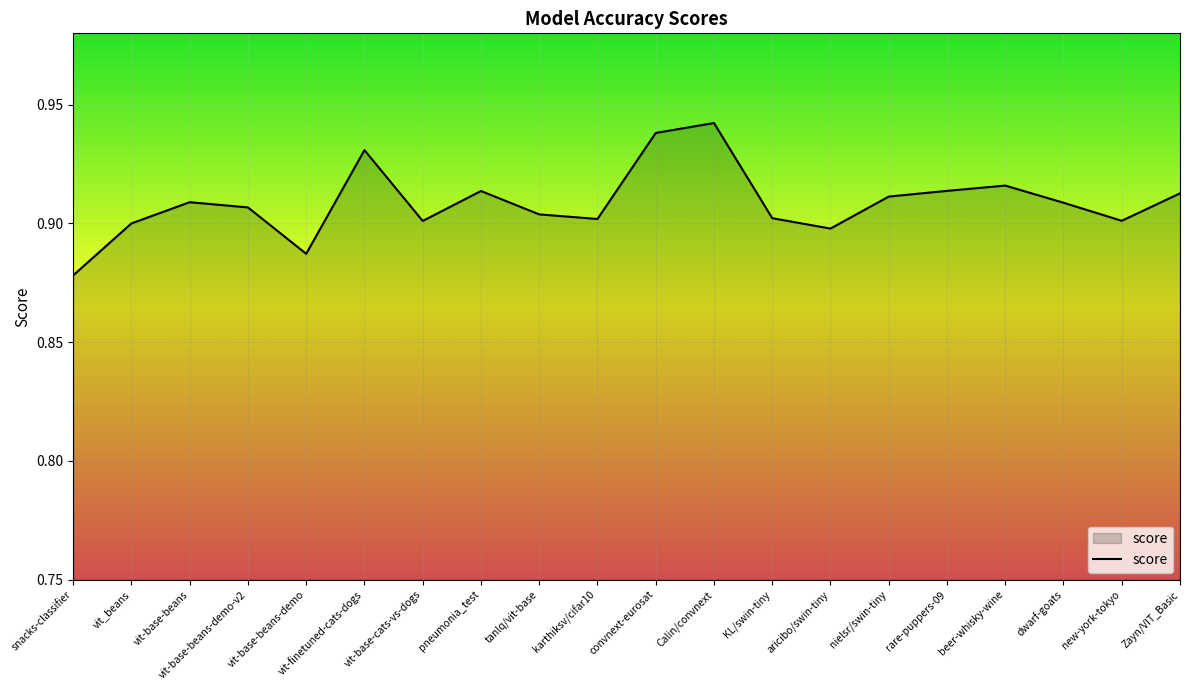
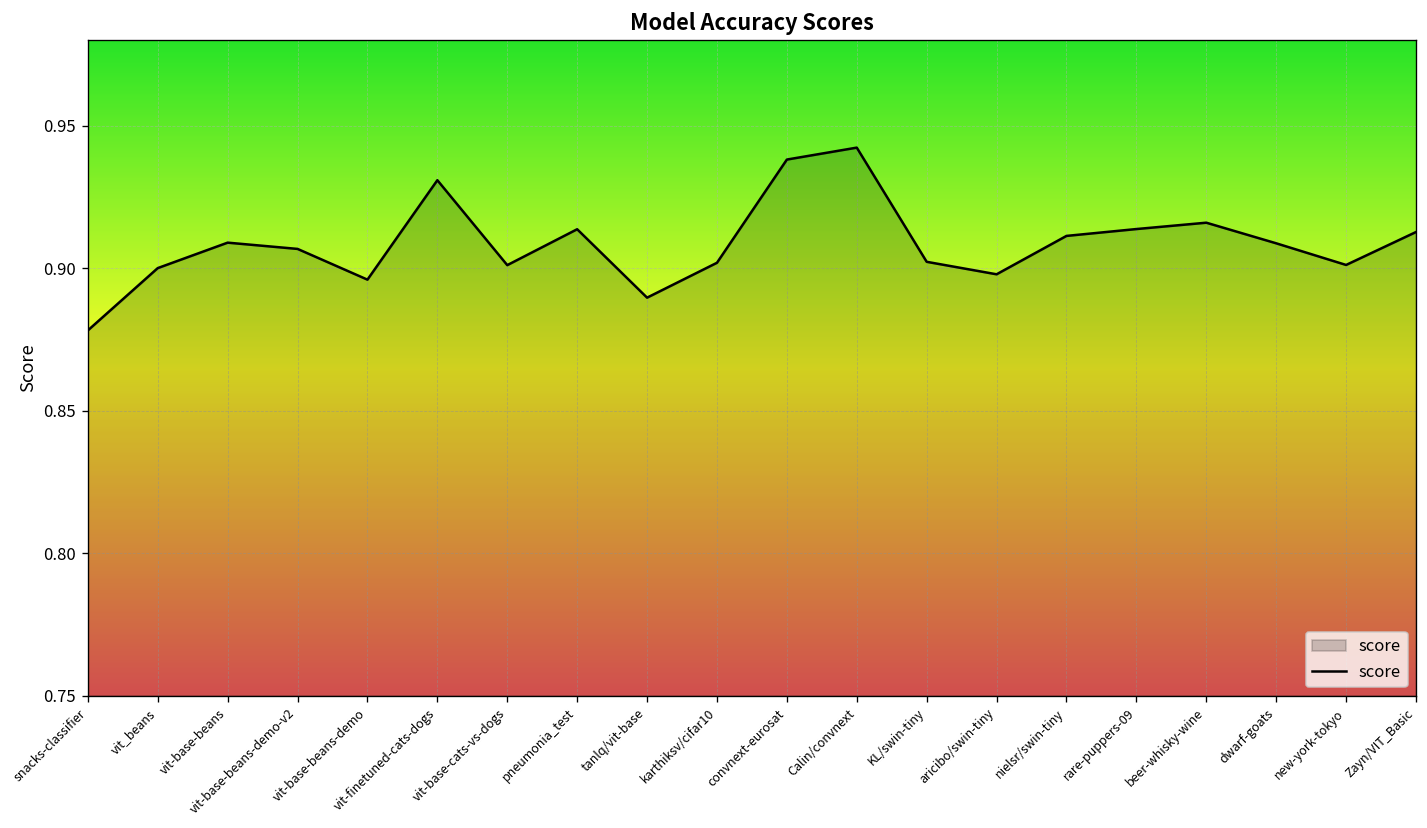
vit-base-beans-demo: 0.887 -> 0.896
tanlq/vit-base: 0.904 -> 0.890
